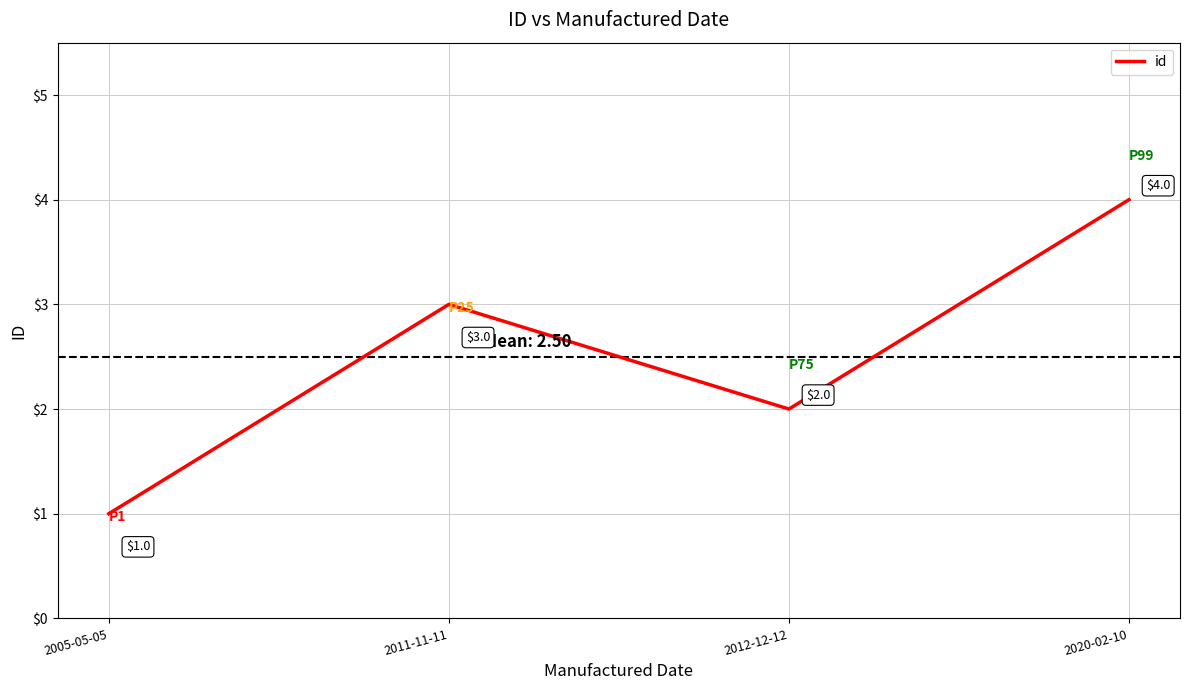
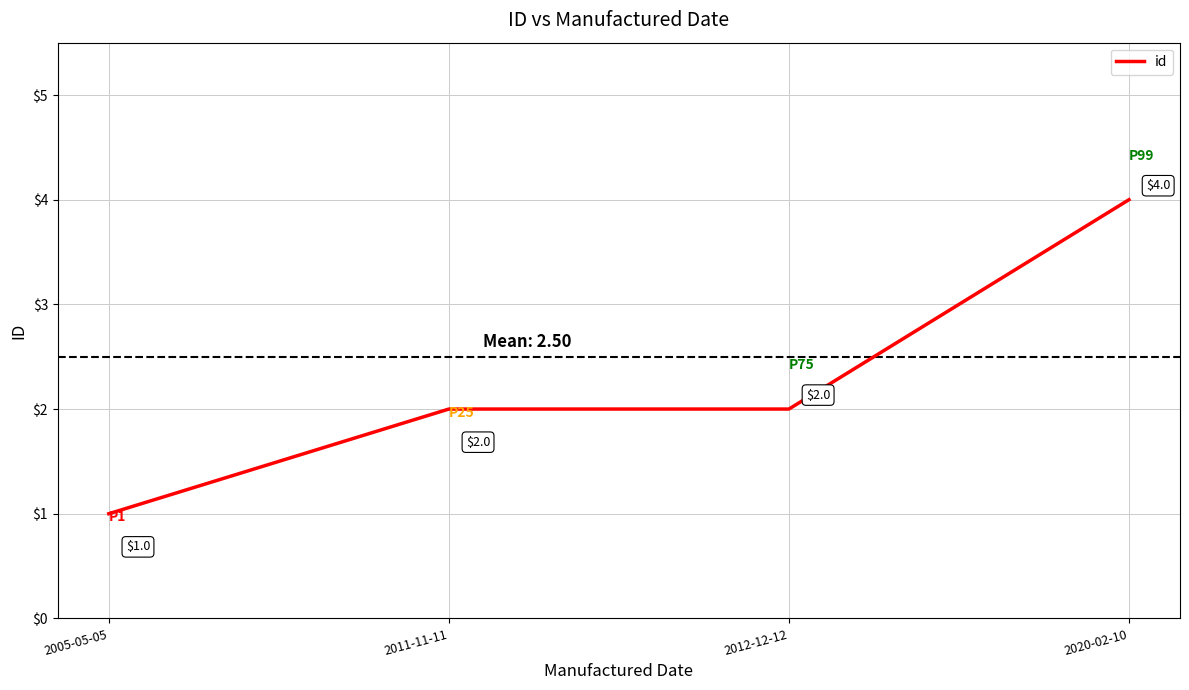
2011-11-11: $3.0 -> $2.0
